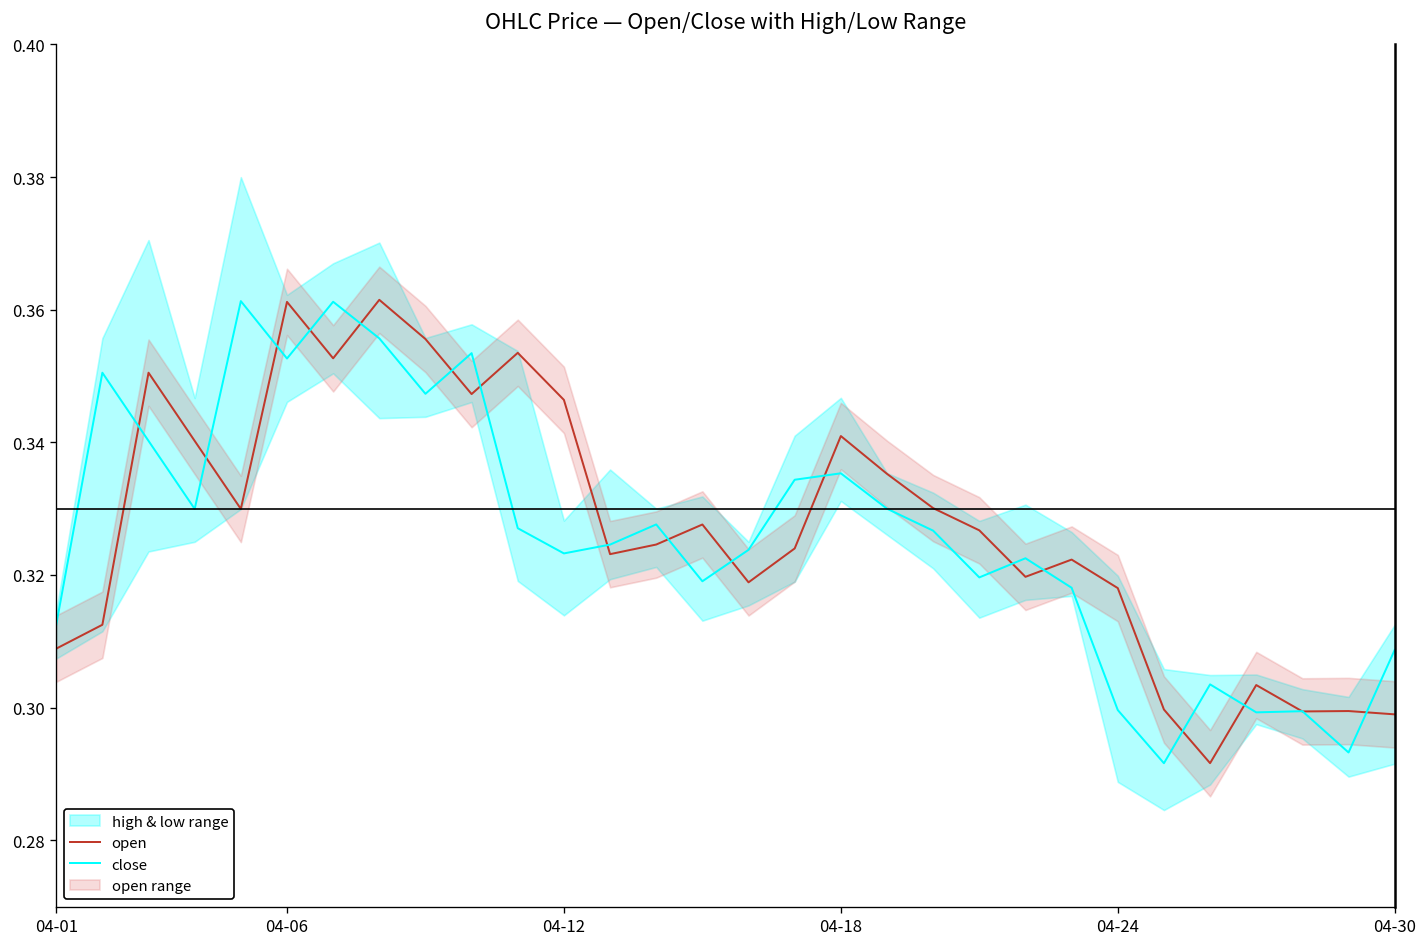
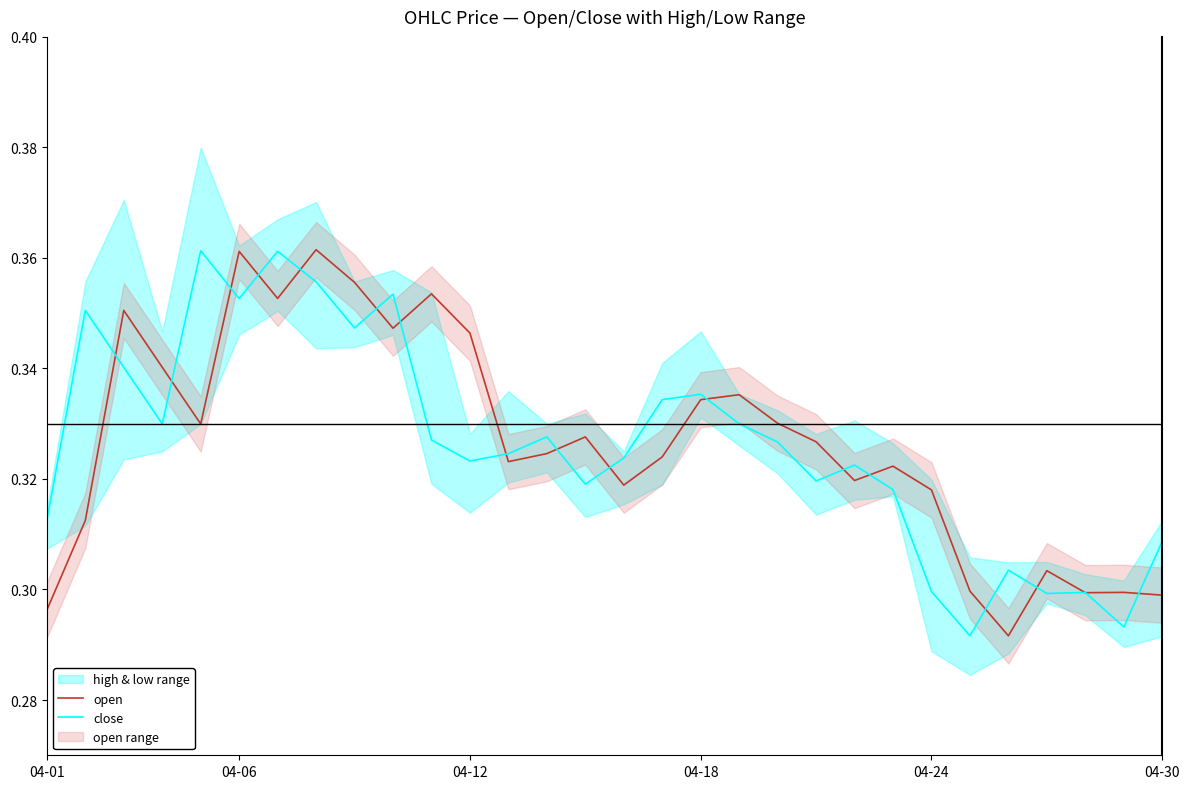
open, 04-01: 0.309 -> 0.296
open, 04-18: 0.341 -> 0.334
